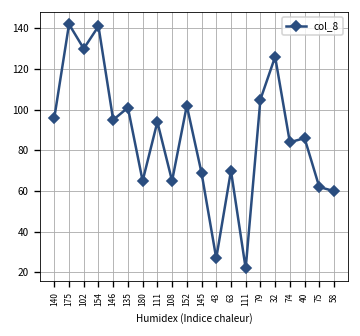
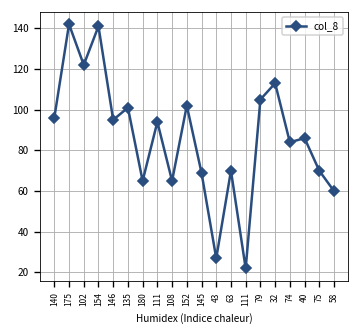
102: 130 -> 122
32: 126 -> 113
75: 62 -> 70
